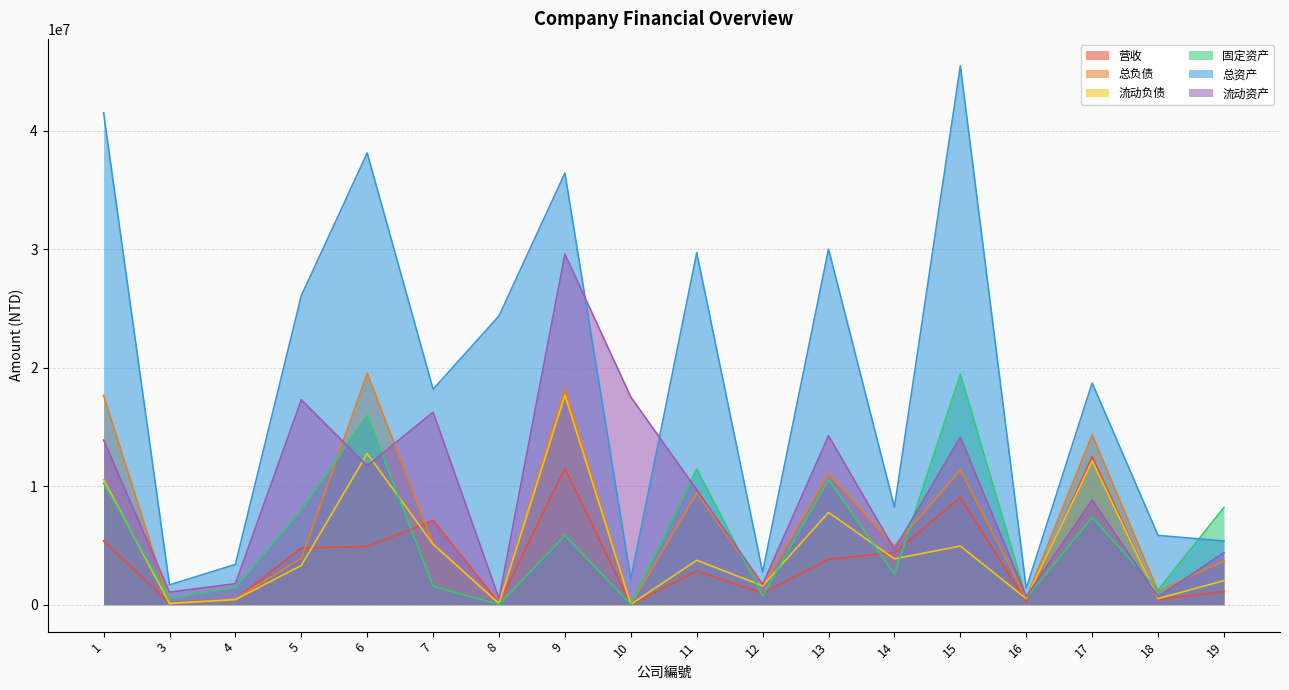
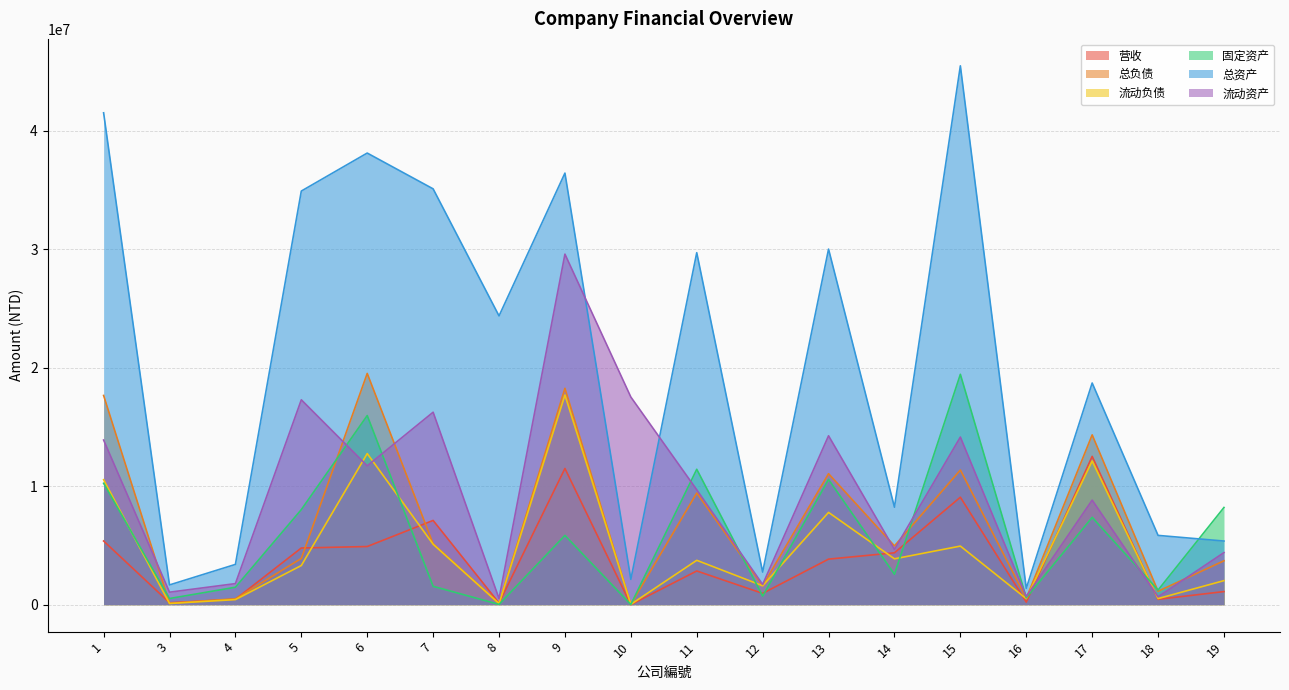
总资产, 5: 26100000 -> 34900000
总资产, 7: 18200000 -> 35100000
